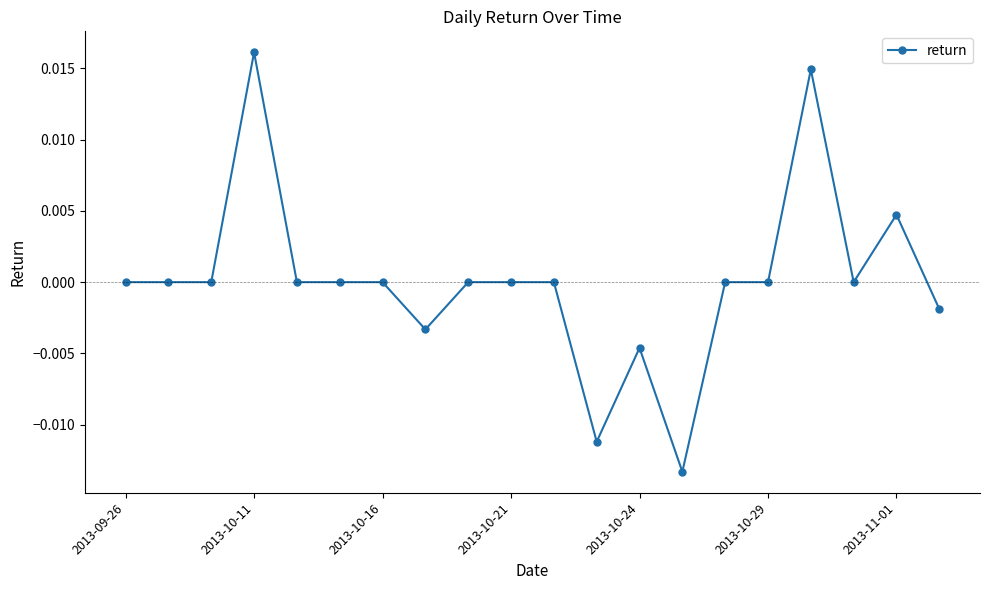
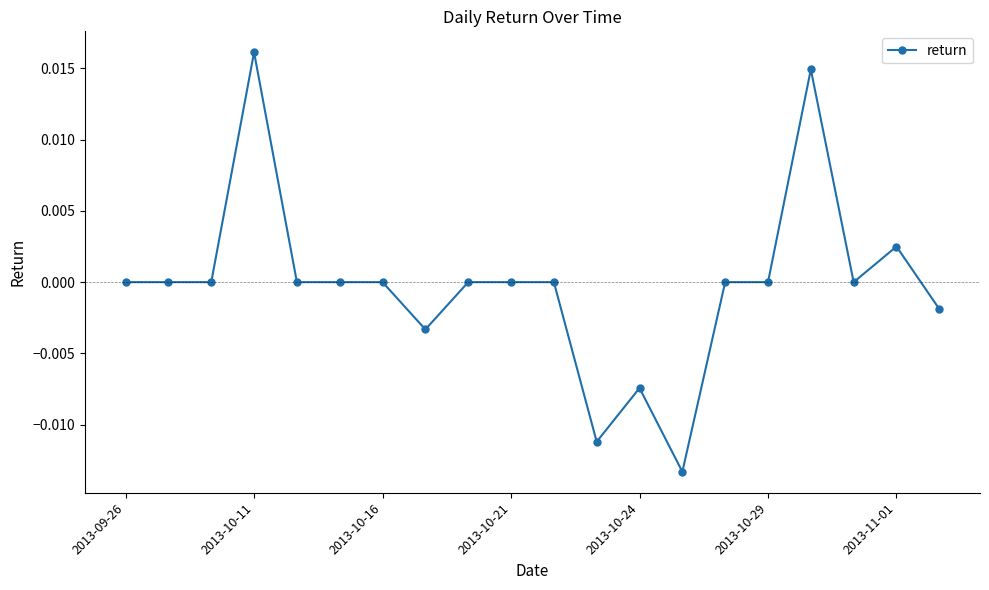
2013-10-24: -0.0046 -> -0.0074
2013-11-01: 0.0047 -> 0.0025
